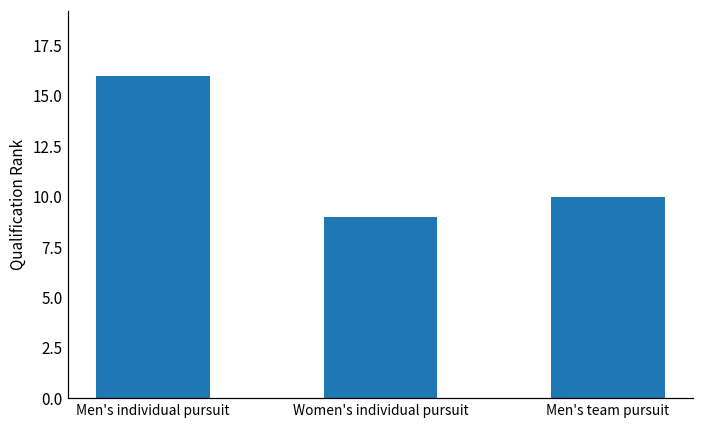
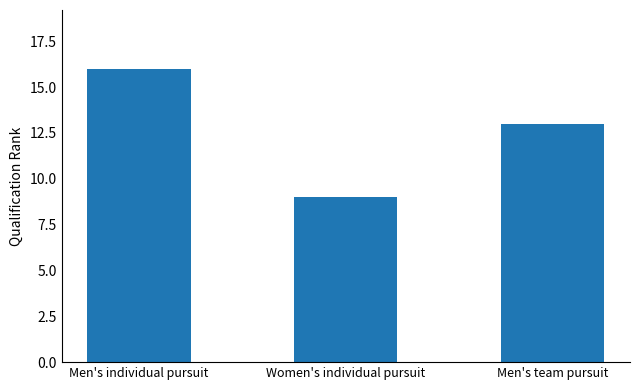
Men's team pursuit: 10 -> 13
